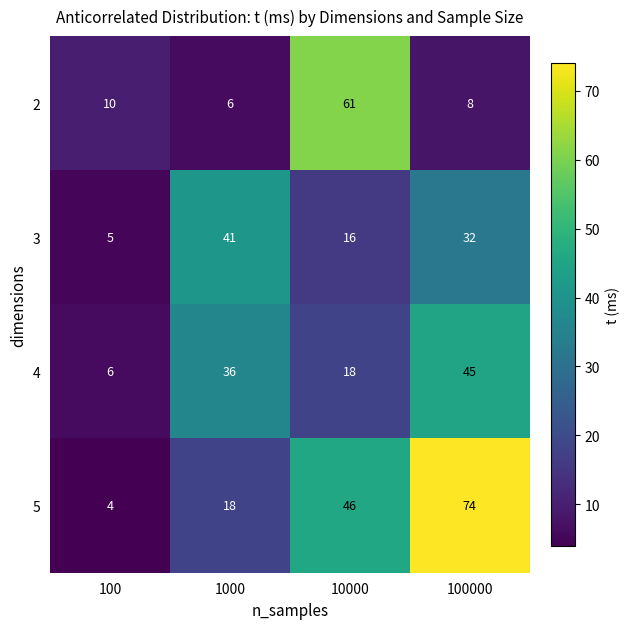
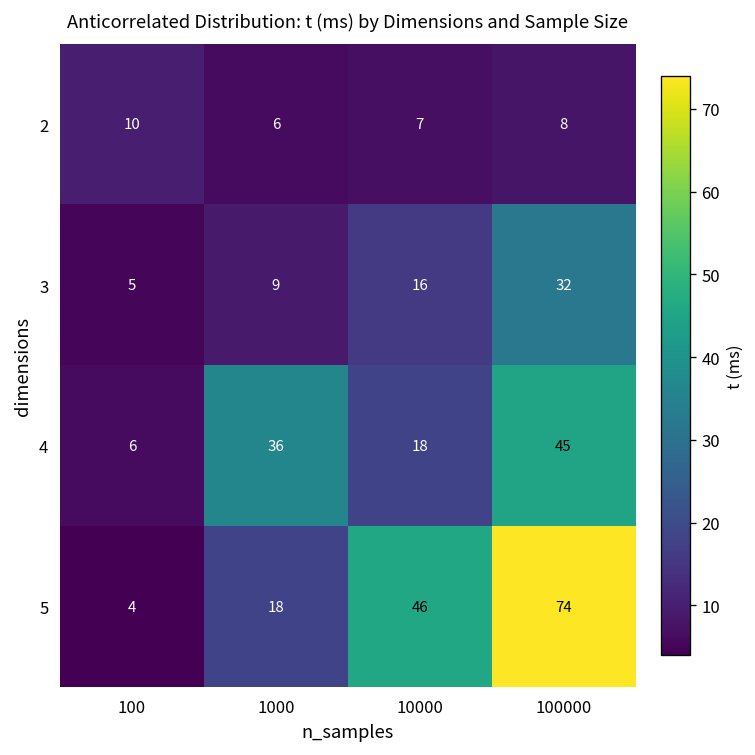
2, 10000: 61 -> 7
3, 1000: 41 -> 9
